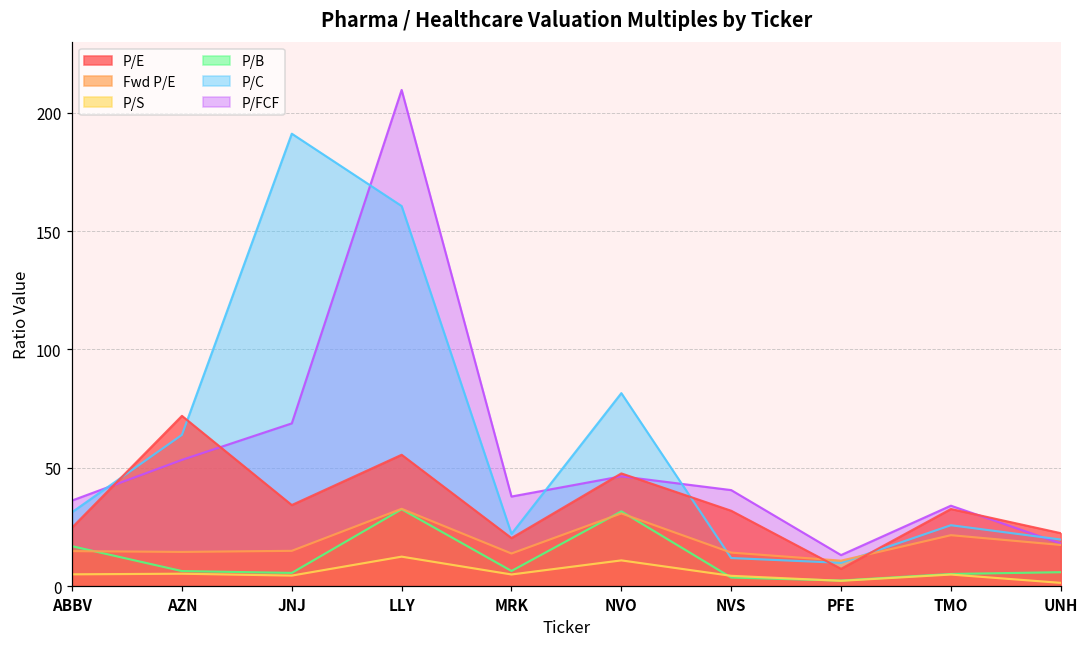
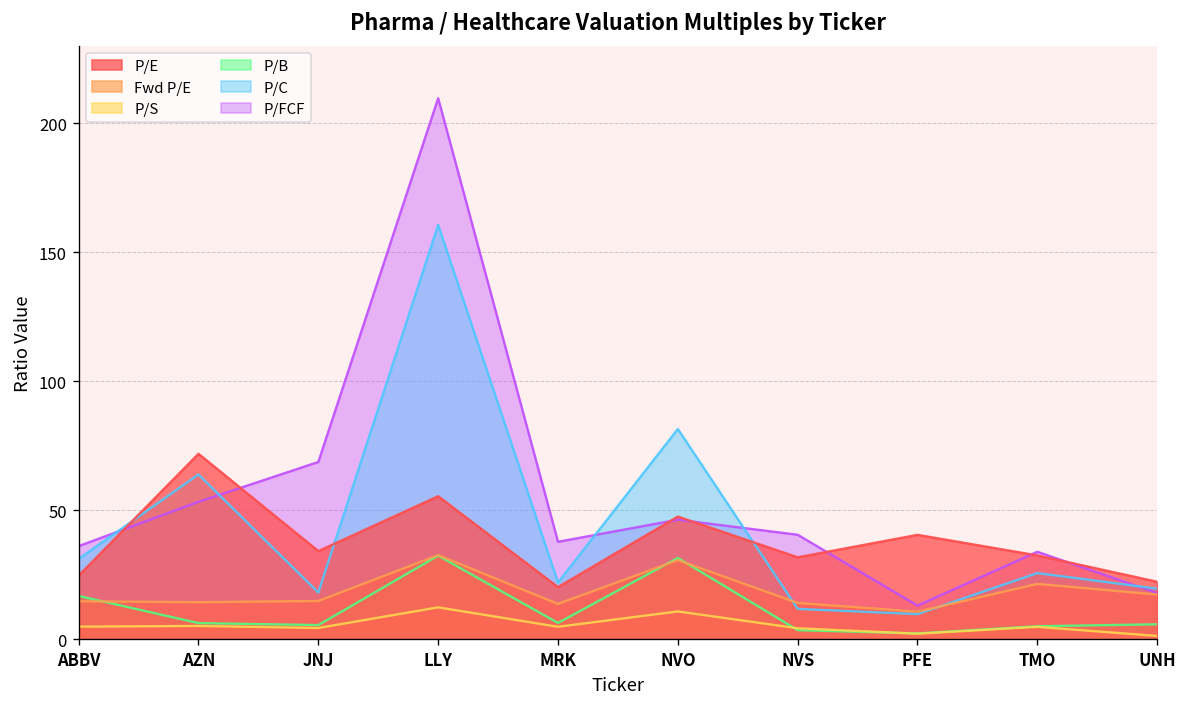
P/C, JNJ: 191 -> 18
P/E, PFE: 7 -> 41
